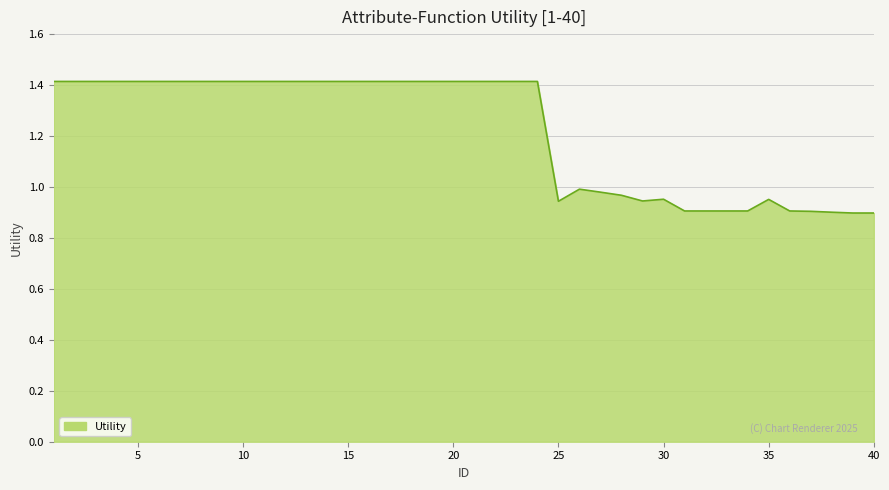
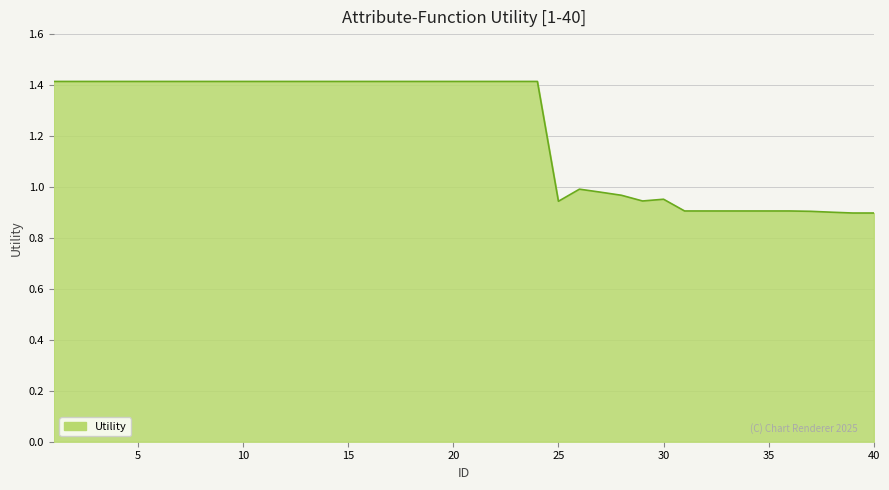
35: 0.95 -> 0.91
